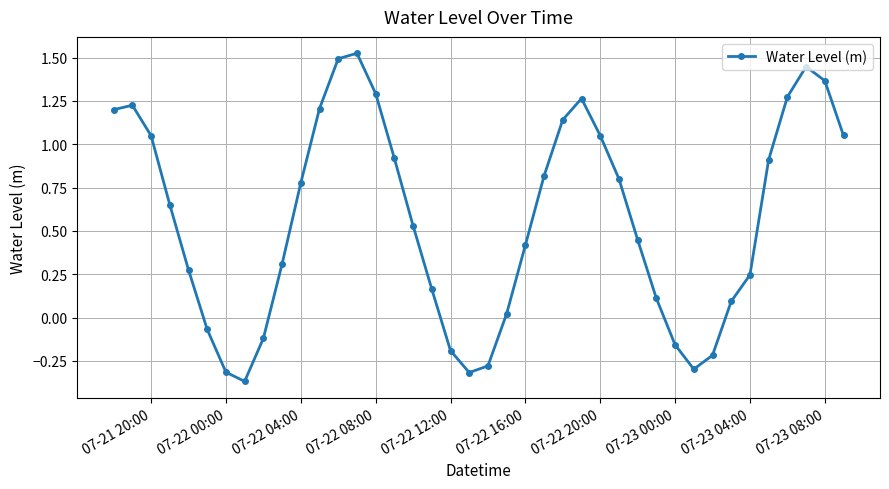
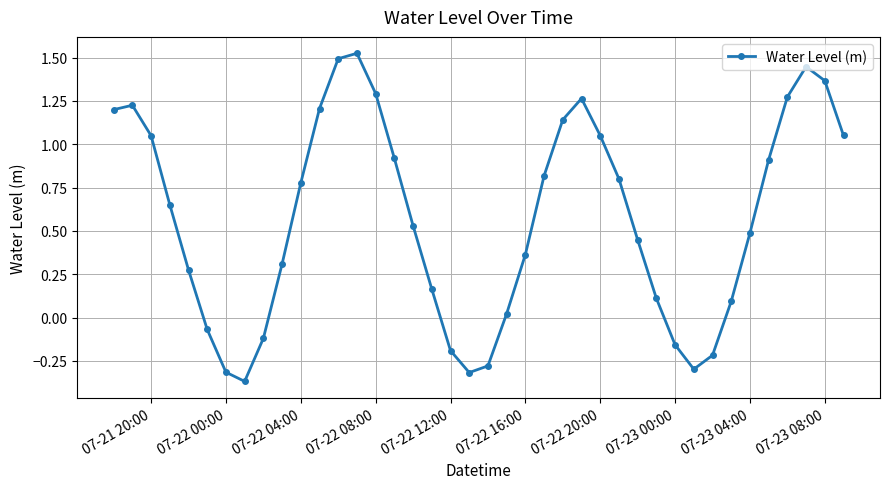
07-22 16:00: 0.42 -> 0.36
07-23 04:00: 0.25 -> 0.49
